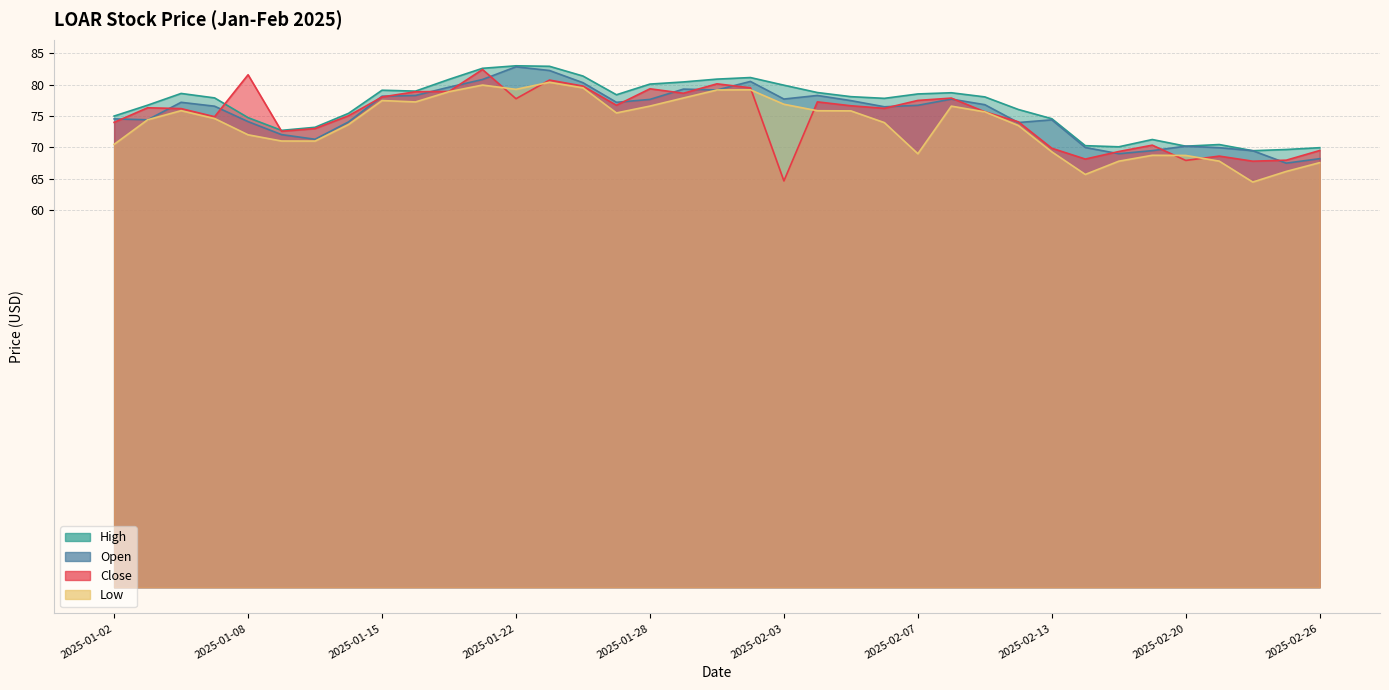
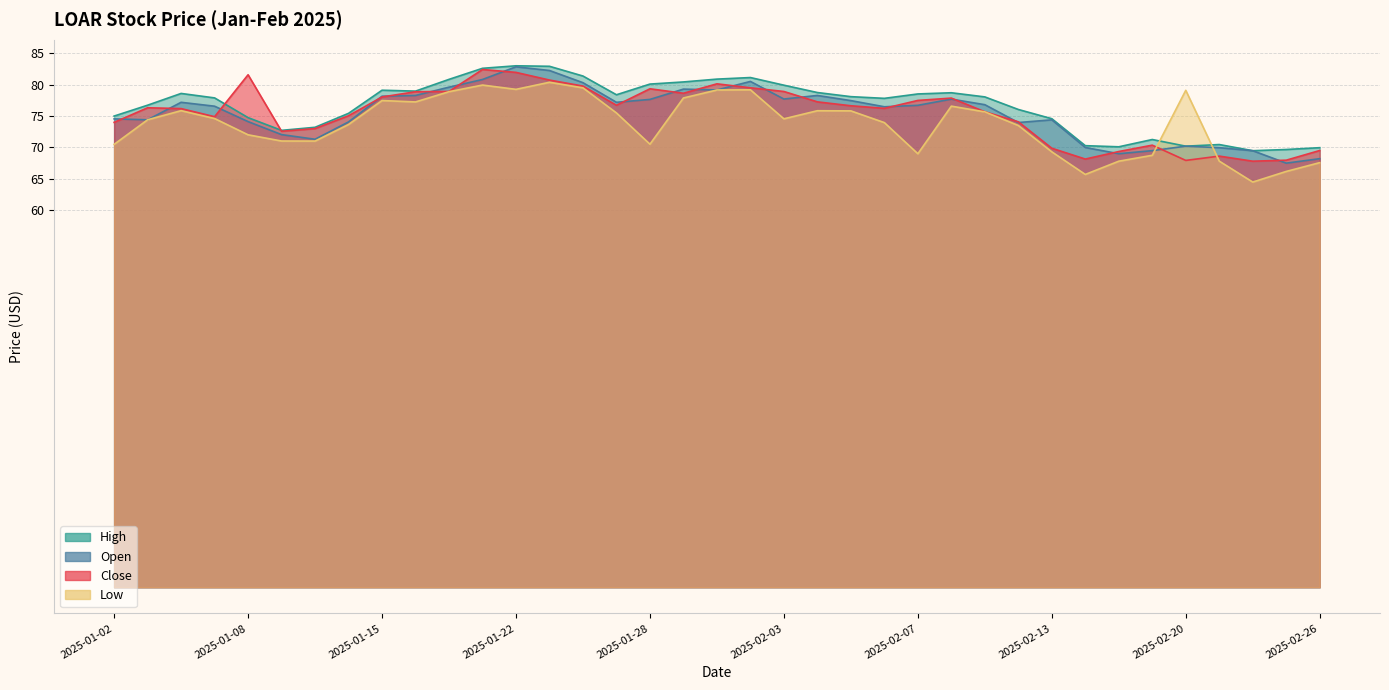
Close, 2025-01-22: 78 -> 82
Low, 2025-01-28: 77 -> 71
Close, 2025-02-03: 65 -> 79
Low, 2025-02-03: 77 -> 75
Low, 2025-02-20: 69 -> 79
